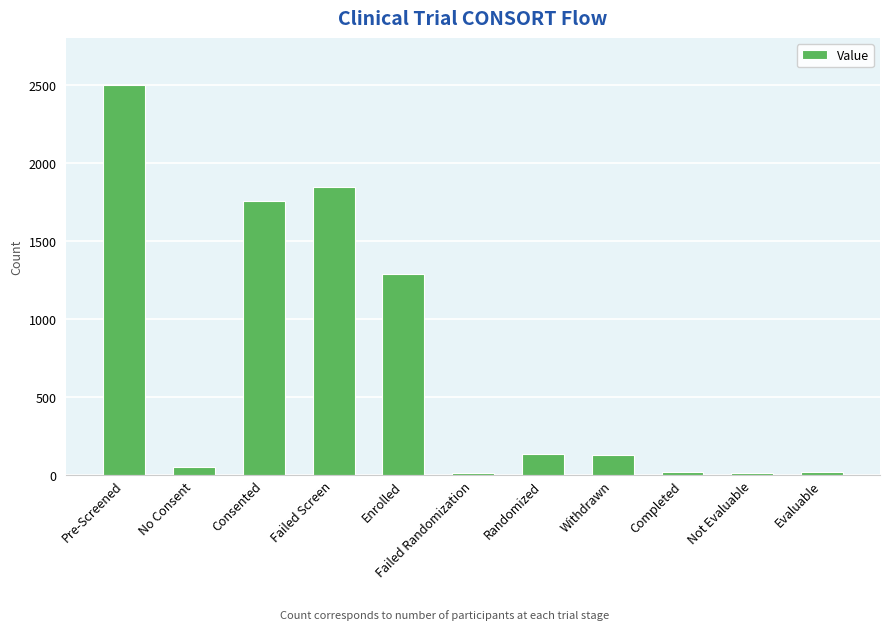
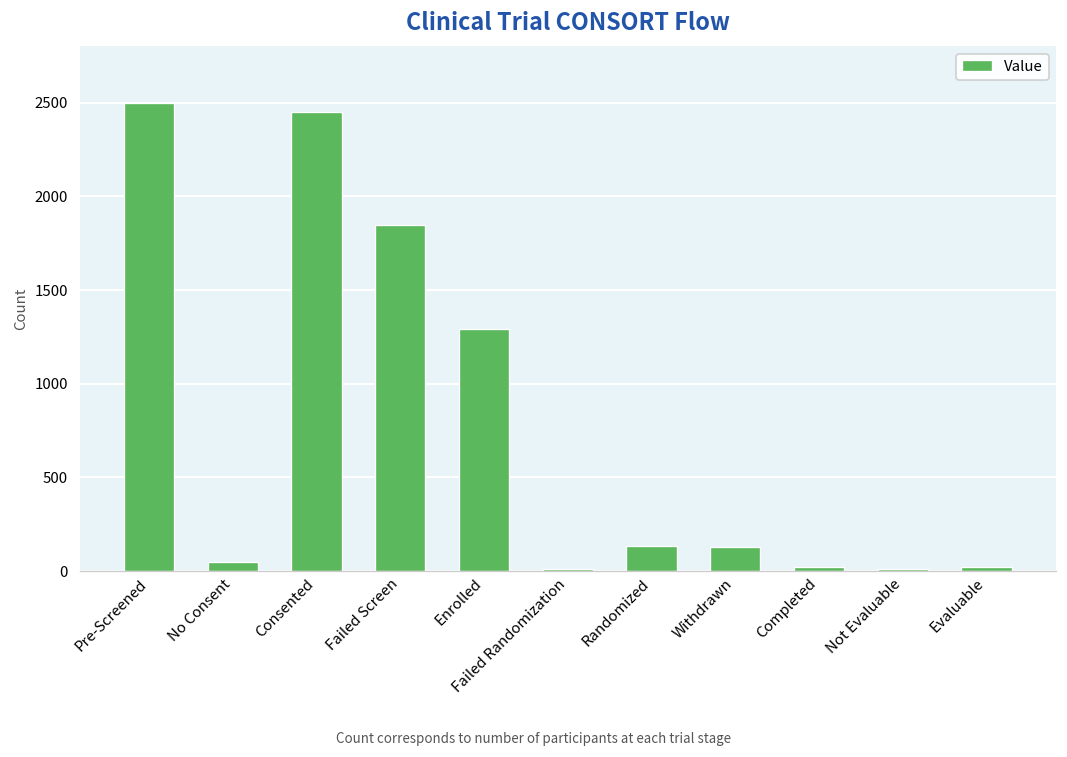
Consented: 1750 -> 2450
